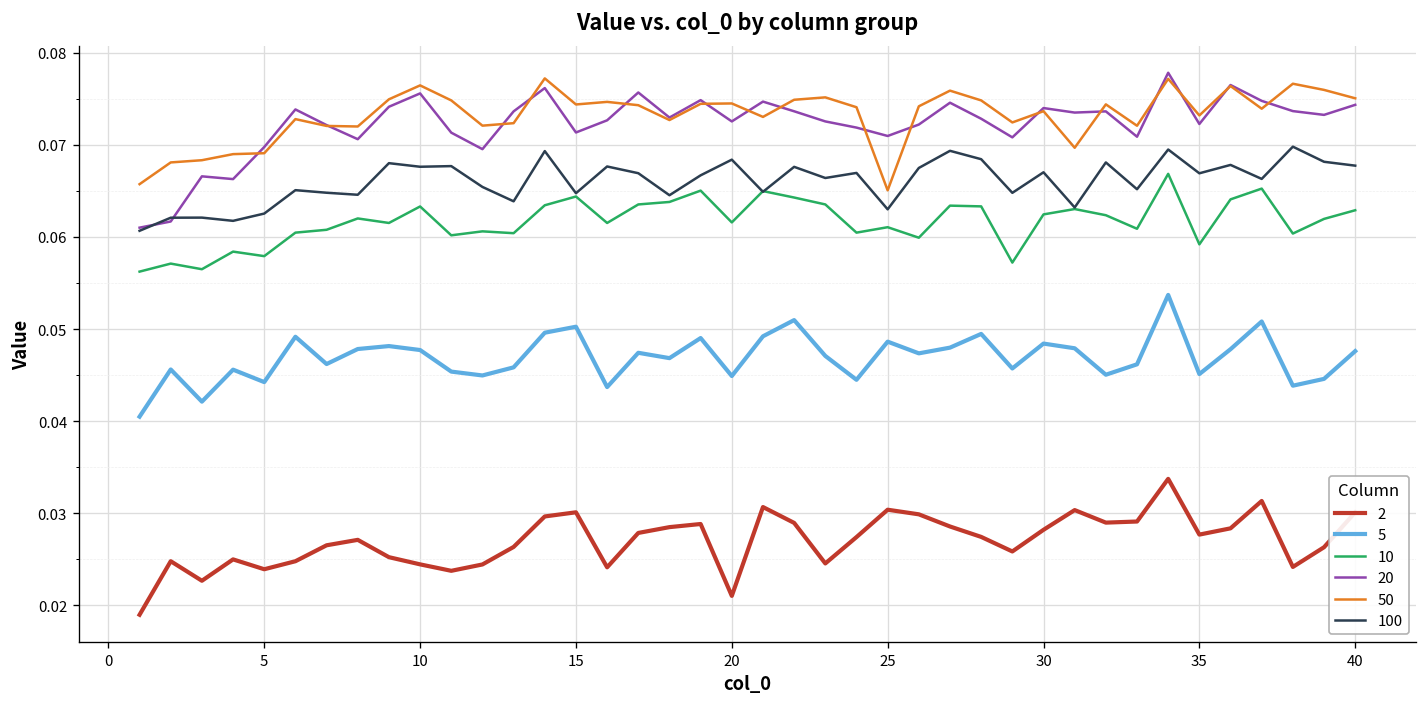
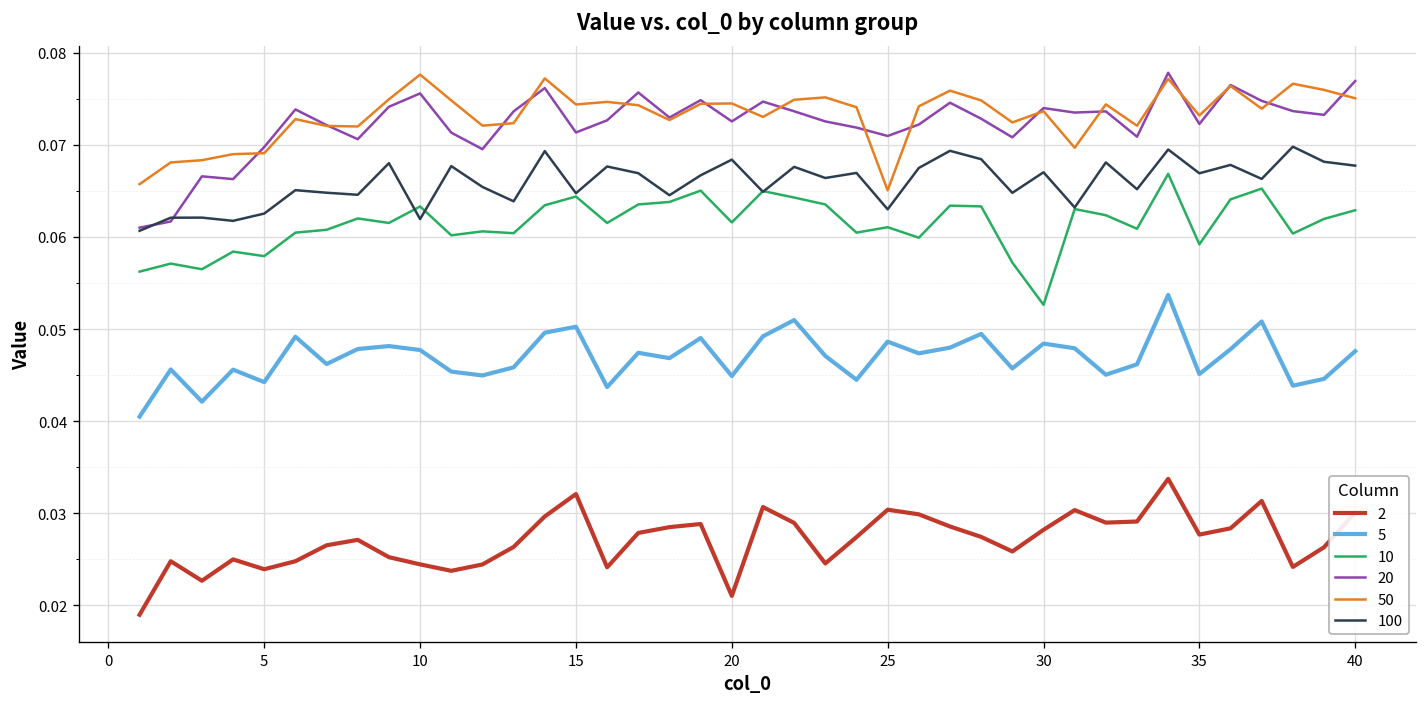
50, 10: 0.076 -> 0.078
100, 10: 0.068 -> 0.062
2, 15: 0.030 -> 0.032
10, 30: 0.062 -> 0.053
20, 40: 0.074 -> 0.077
